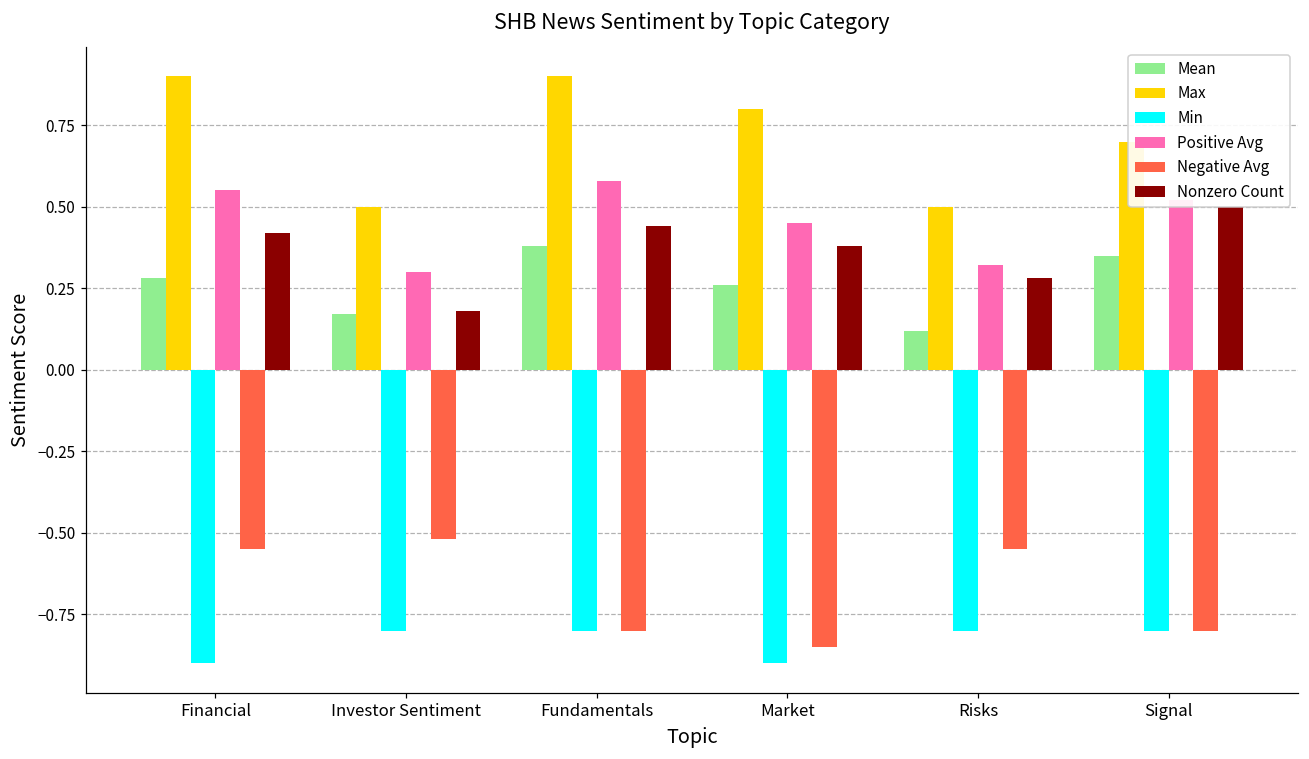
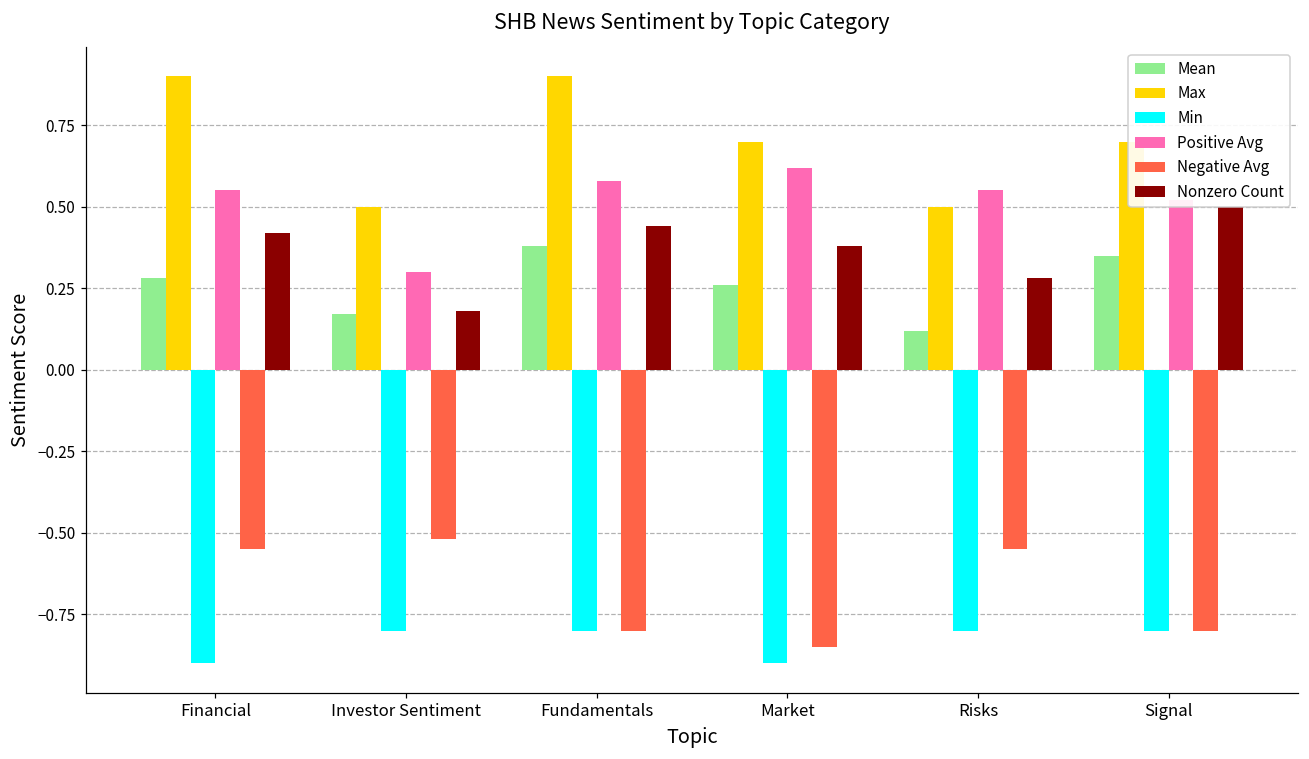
Max, Market: 0.8 -> 0.7
Positive Avg, Market: 0.45 -> 0.62
Positive Avg, Risks: 0.32 -> 0.55
